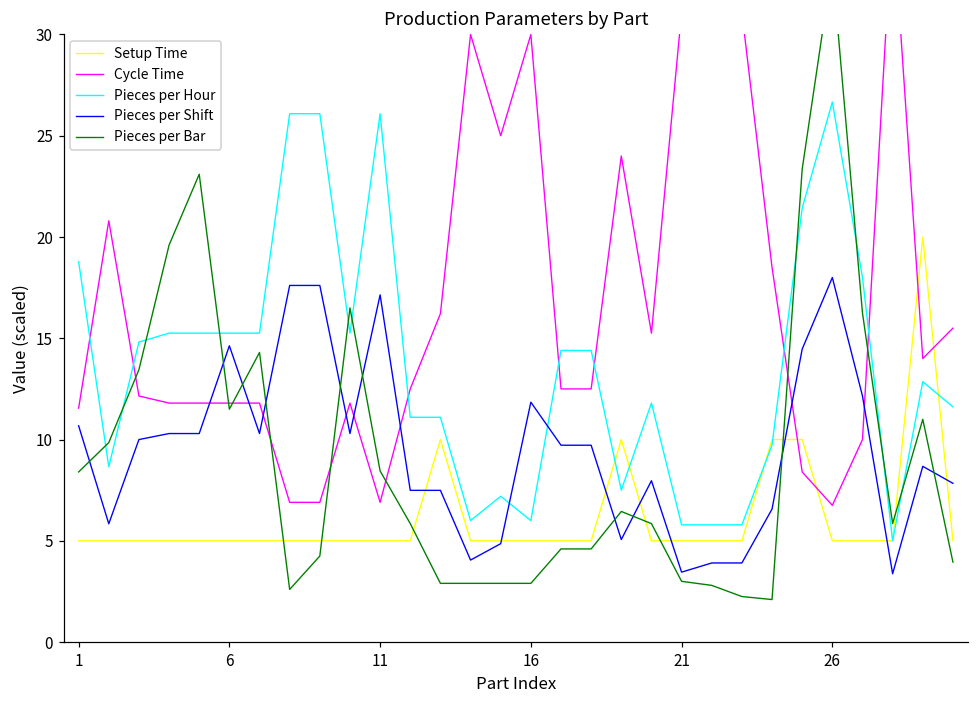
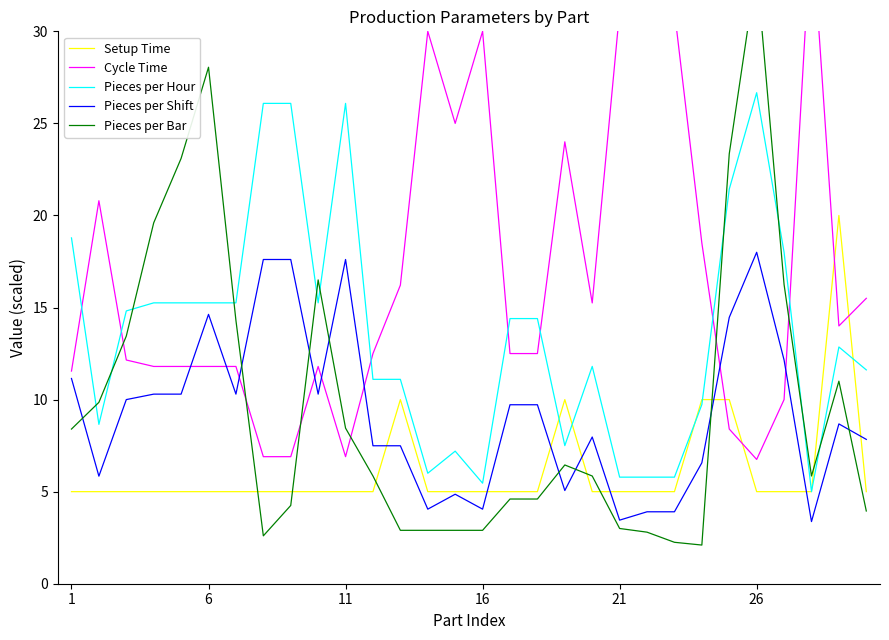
Pieces per Shift, 1: 10.7 -> 11.1
Pieces per Bar, 6: 11.5 -> 28.1
Pieces per Shift, 11: 17.1 -> 17.6
Pieces per Hour, 16: 6.0 -> 5.5
Pieces per Shift, 16: 11.8 -> 4.1
